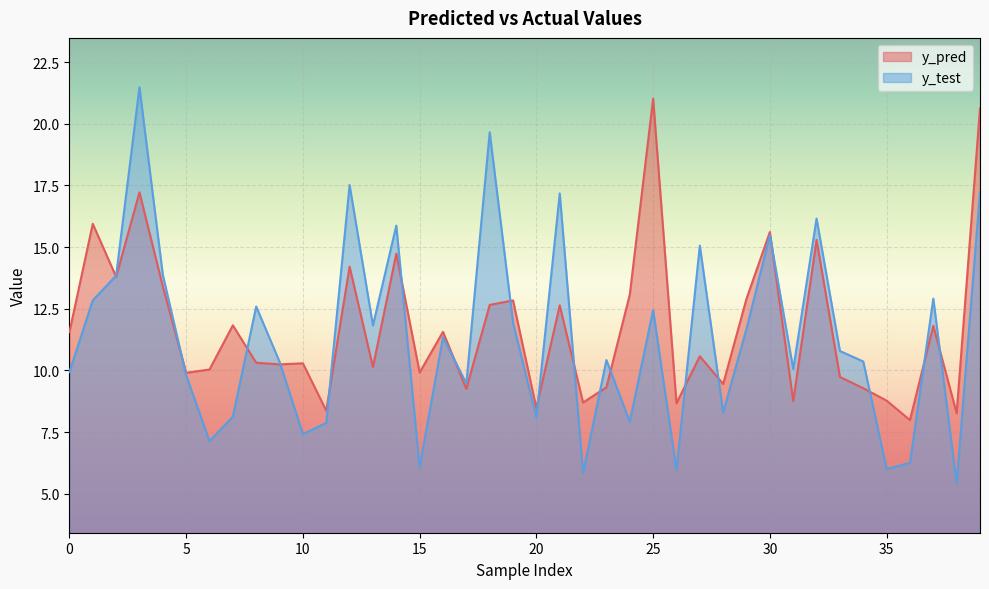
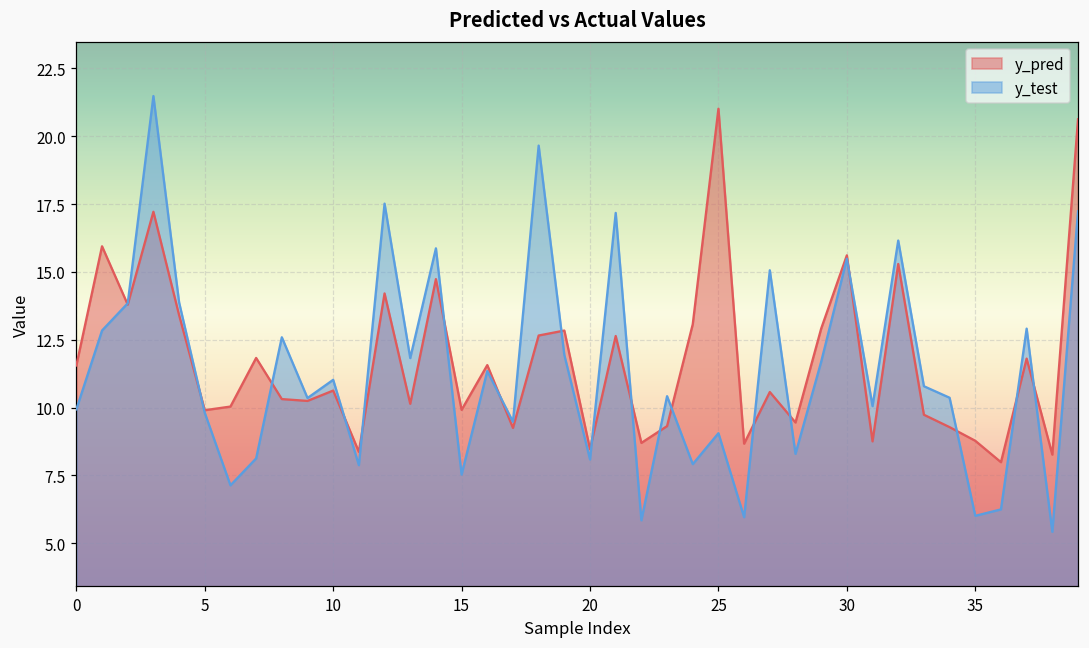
y_pred, 10: 10.3 -> 10.6
y_test, 10: 7.4 -> 11.0
y_test, 15: 6.1 -> 7.5
y_test, 25: 12.4 -> 9.1
